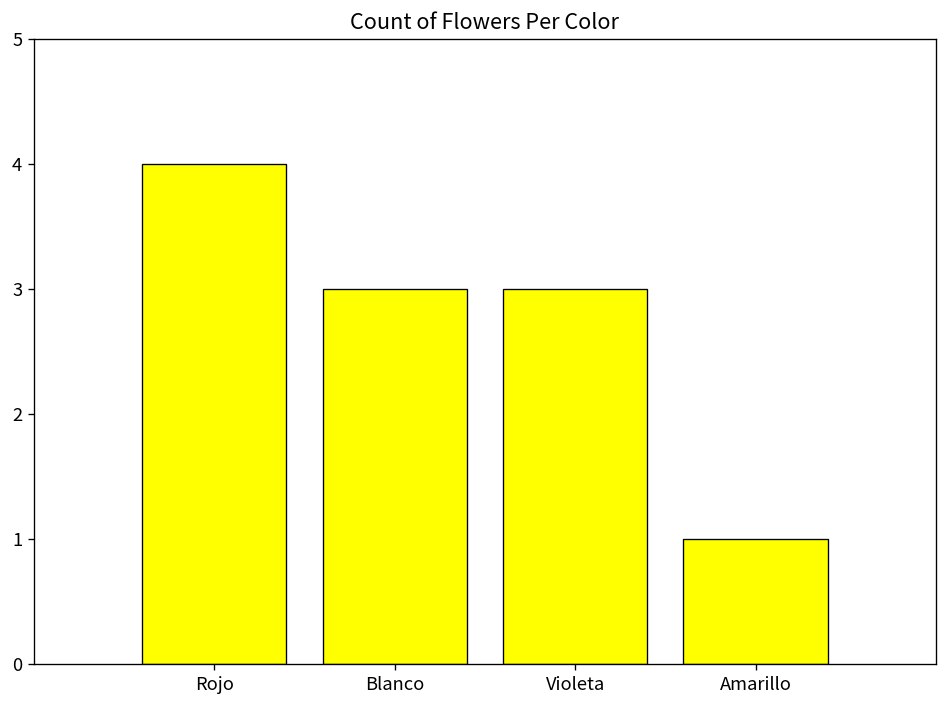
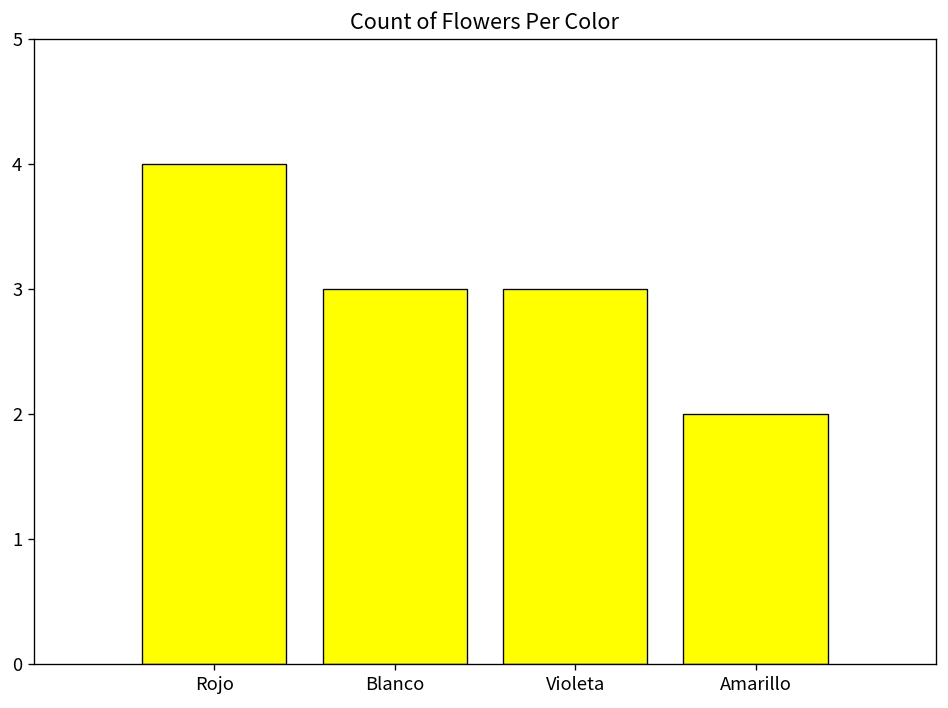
Amarillo: 1 -> 2
